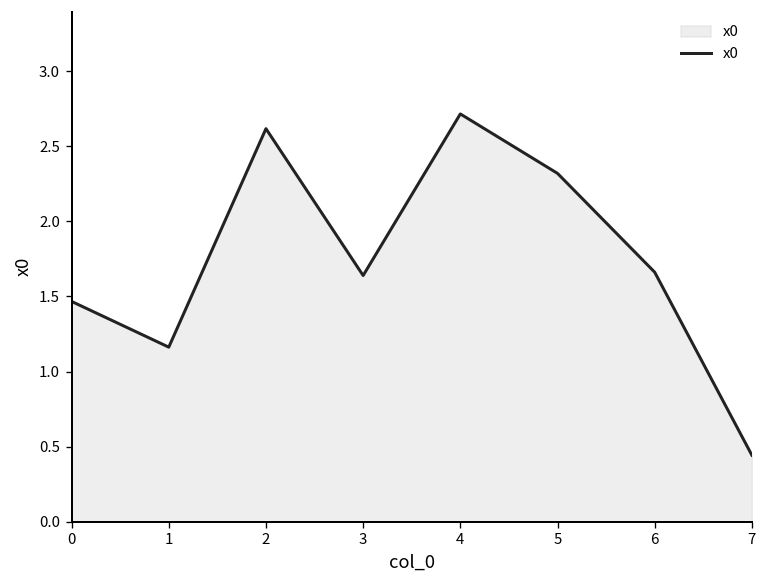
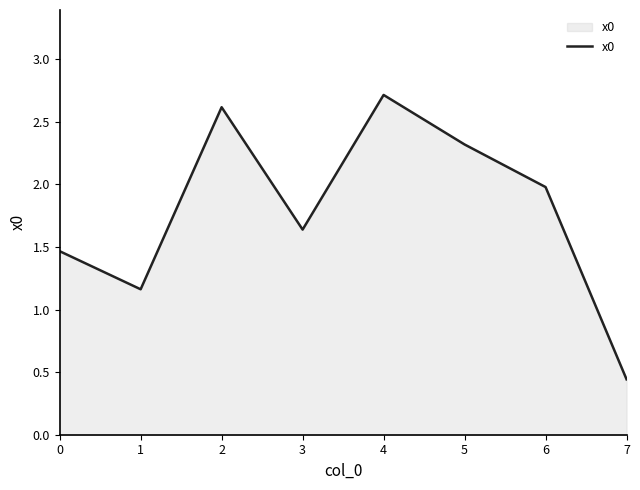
6: 1.66 -> 1.98
